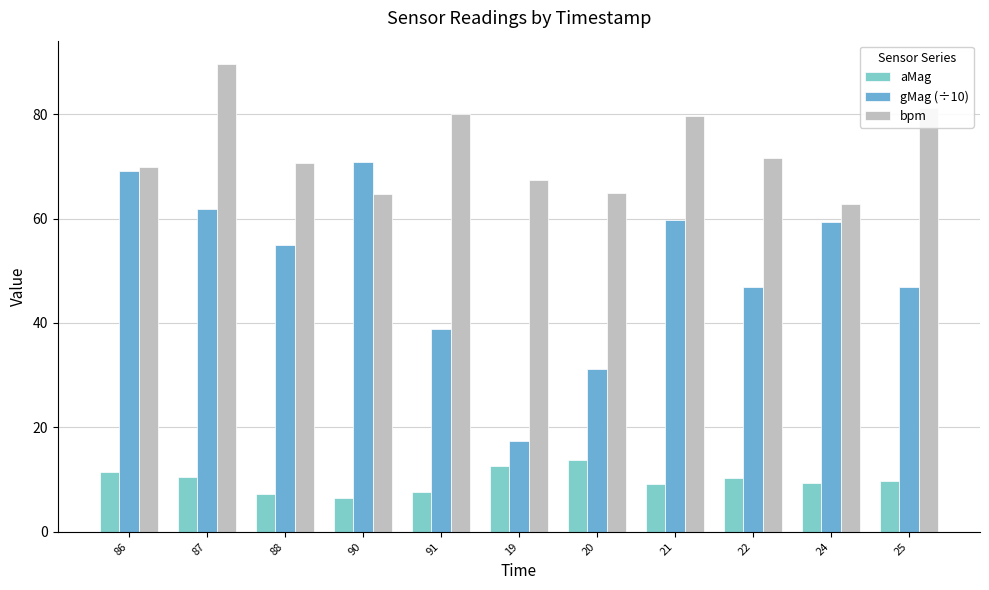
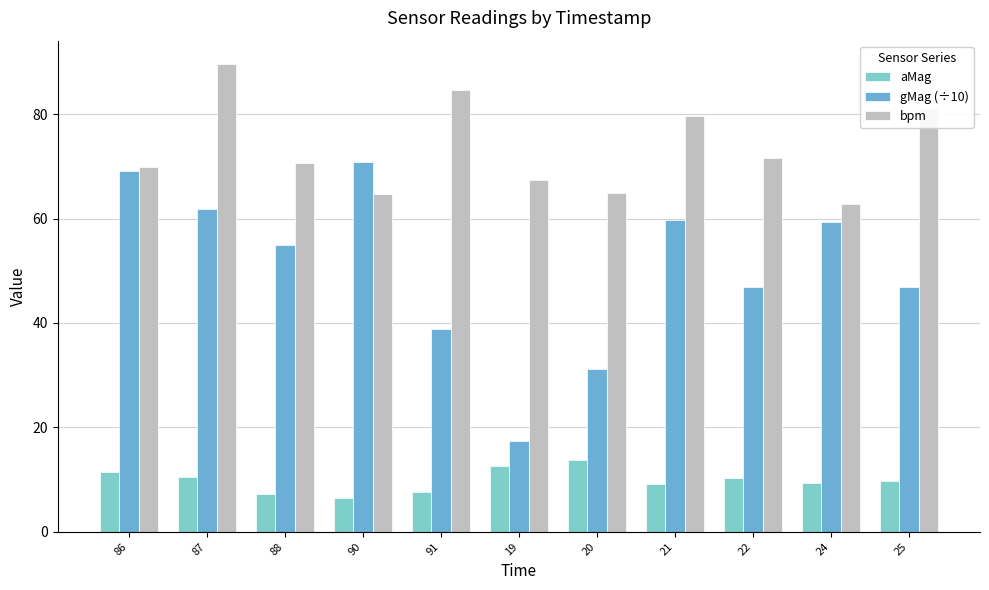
bpm, 91: 80 -> 85
